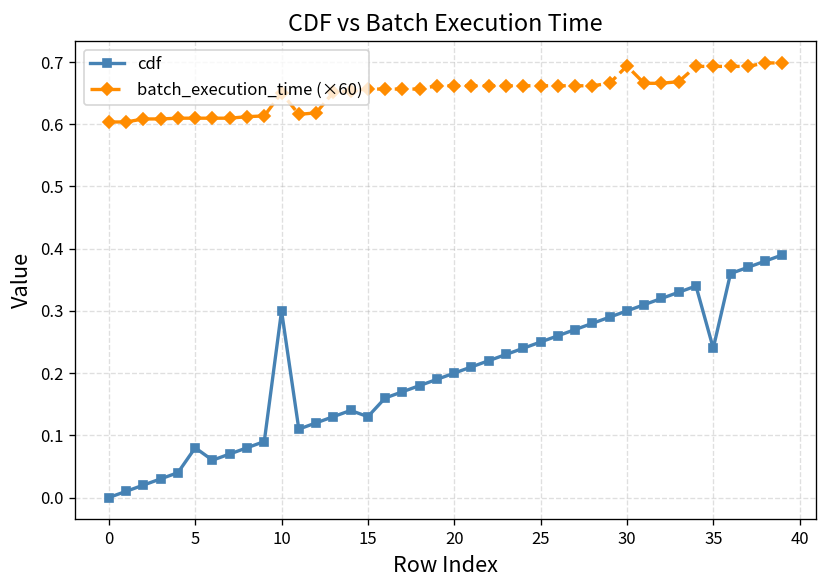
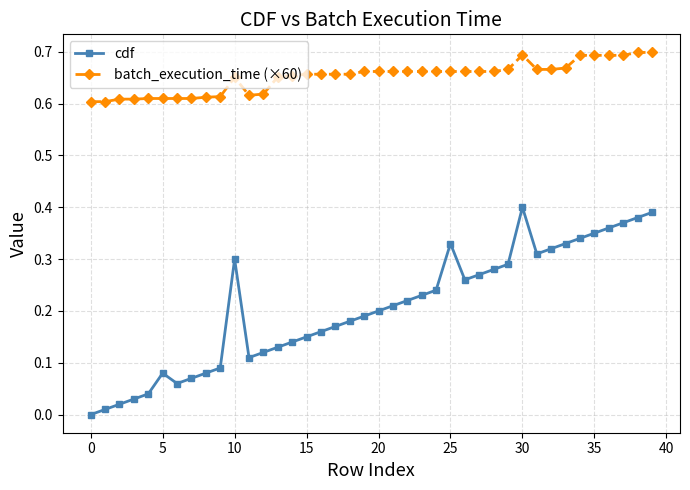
cdf, 15: 0.13 -> 0.15
cdf, 25: 0.25 -> 0.33
cdf, 30: 0.3 -> 0.4
cdf, 35: 0.24 -> 0.35
